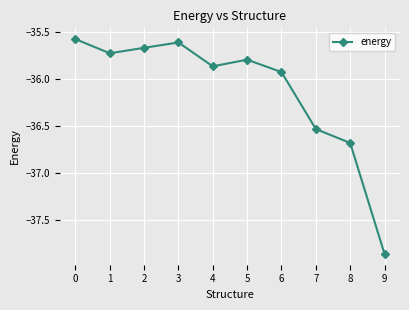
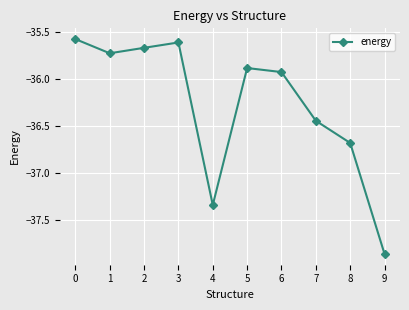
4: -35.9 -> -37.3
5: -35.8 -> -35.9
7: -36.5 -> -36.4
